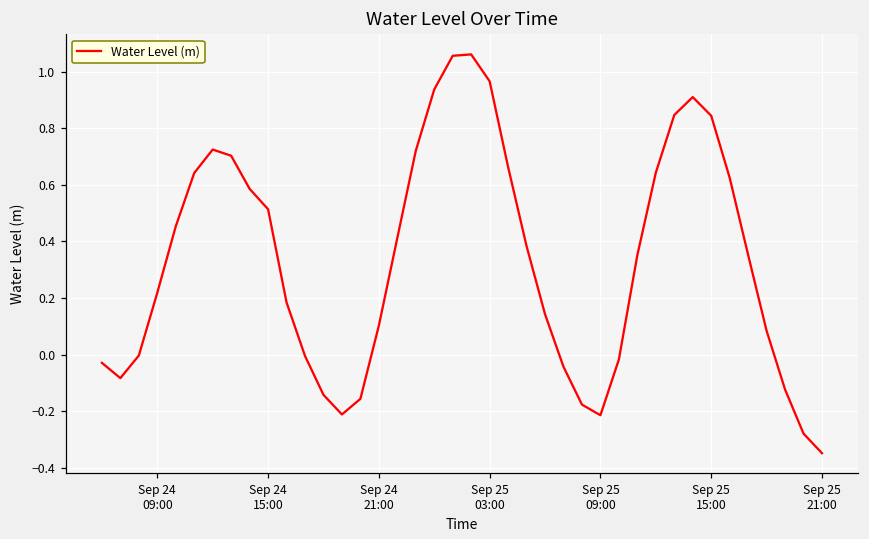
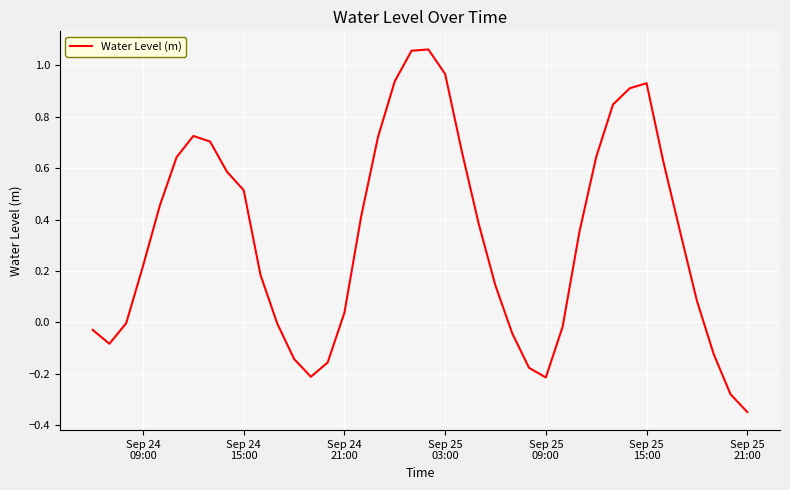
Sep 24 21:00: 0.10 -> 0.04
Sep 25 15:00: 0.84 -> 0.93
